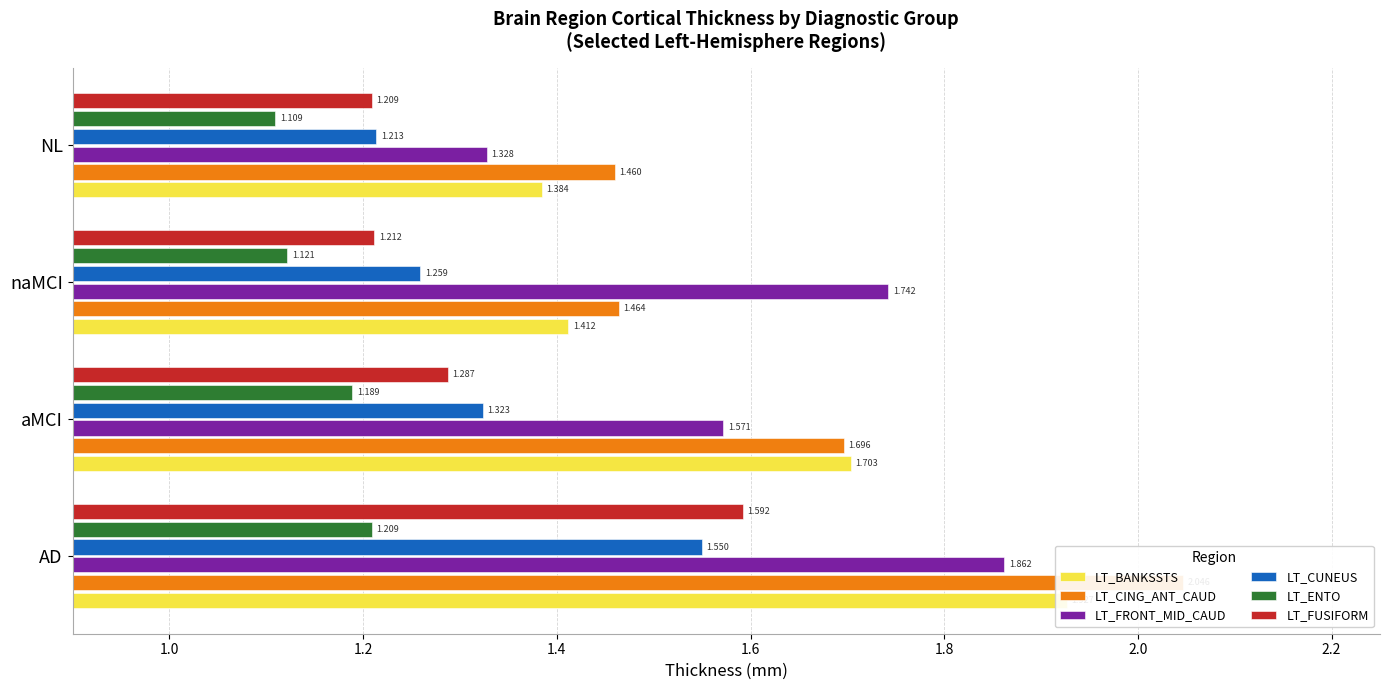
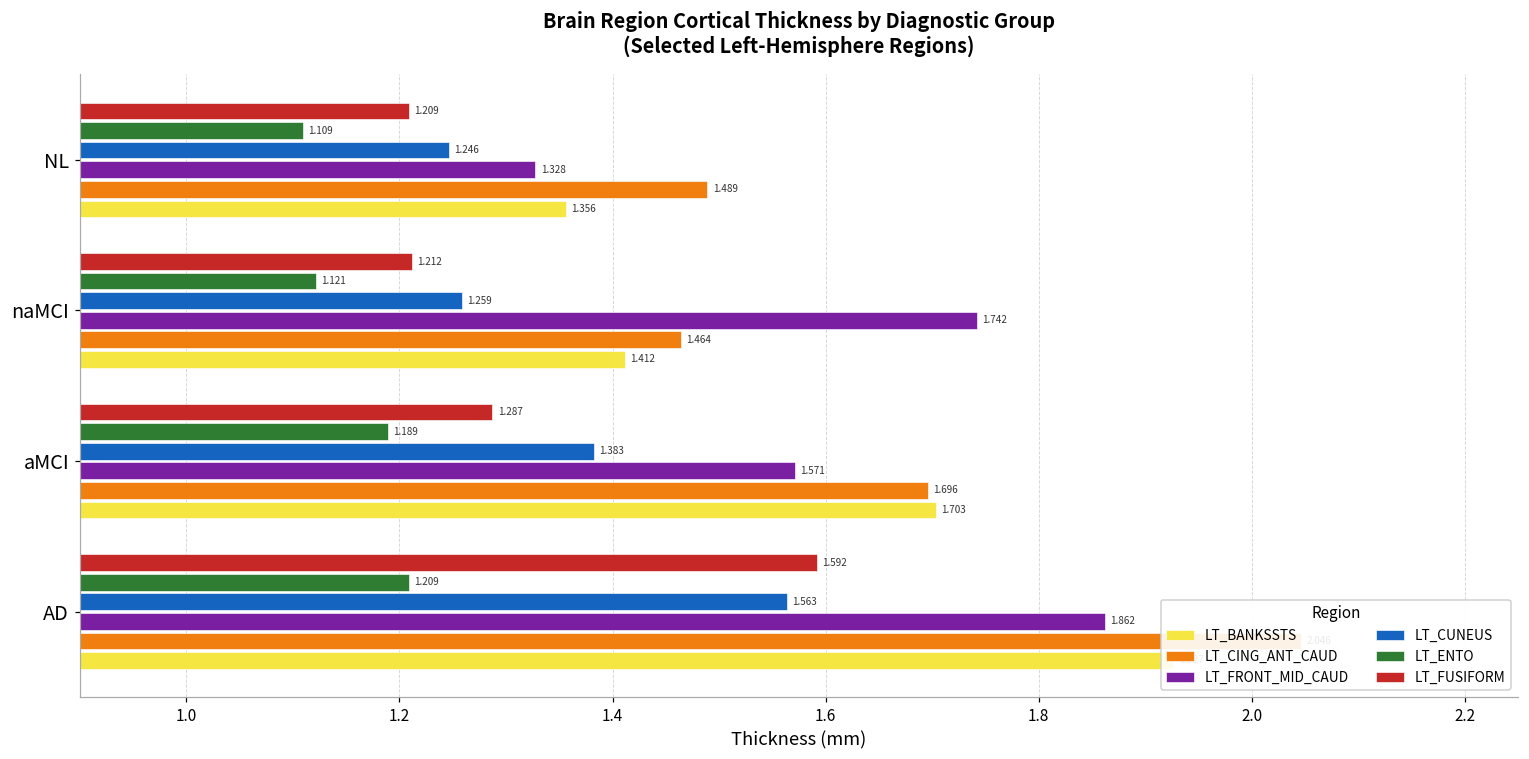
LT_CUNEUS, NL: 1.213 -> 1.246
LT_CING_ANT_CAUD, NL: 1.460 -> 1.489
LT_BANKSSTS, NL: 1.384 -> 1.356
LT_CUNEUS, aMCI: 1.323 -> 1.383
LT_CUNEUS, AD: 1.550 -> 1.563
